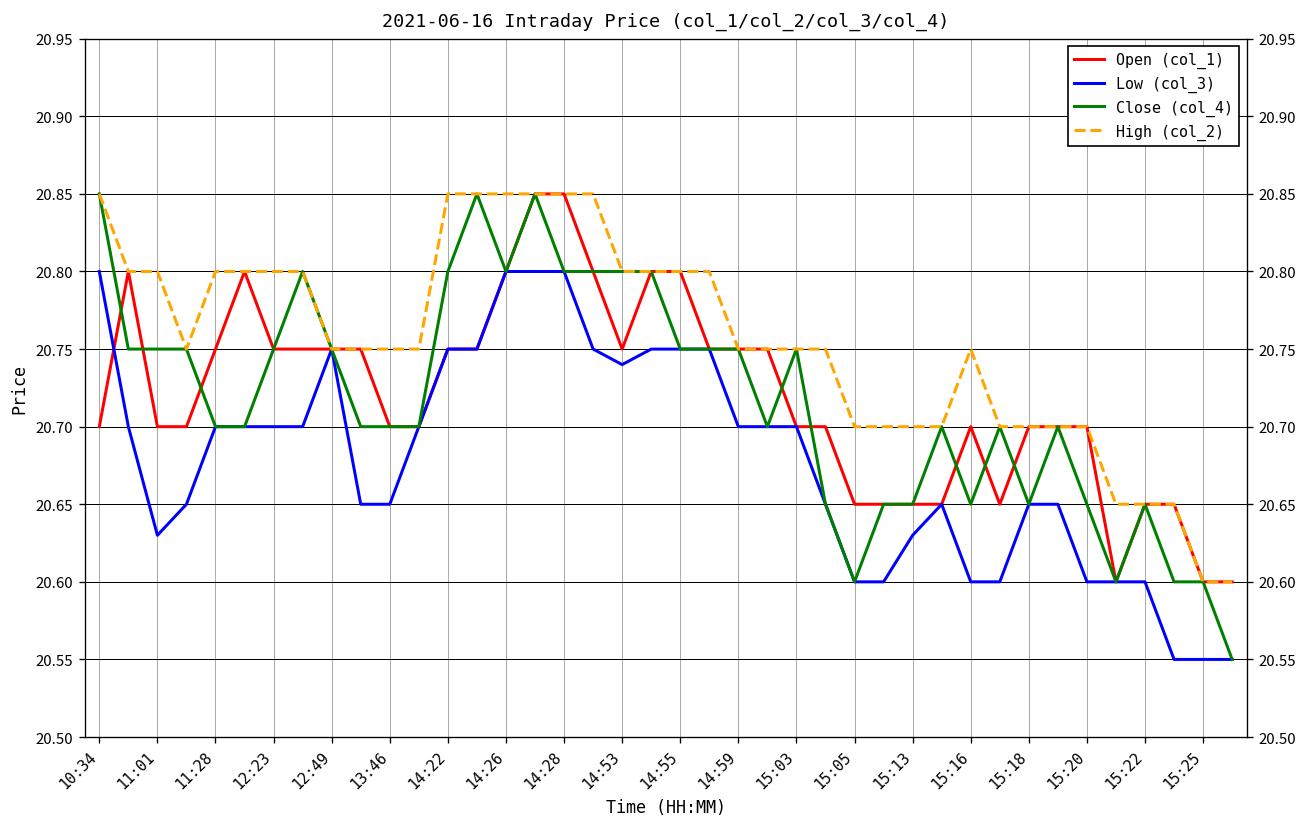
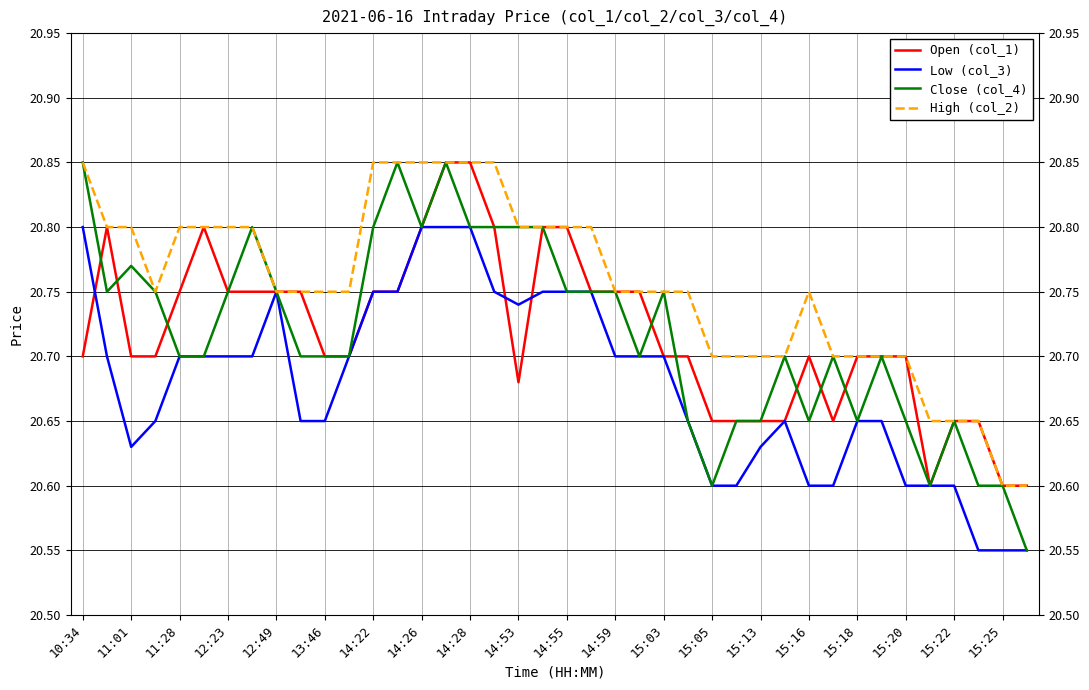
Close (col_4), 11:01: 20.75 -> 20.77
Open (col_1), 14:53: 20.75 -> 20.68
